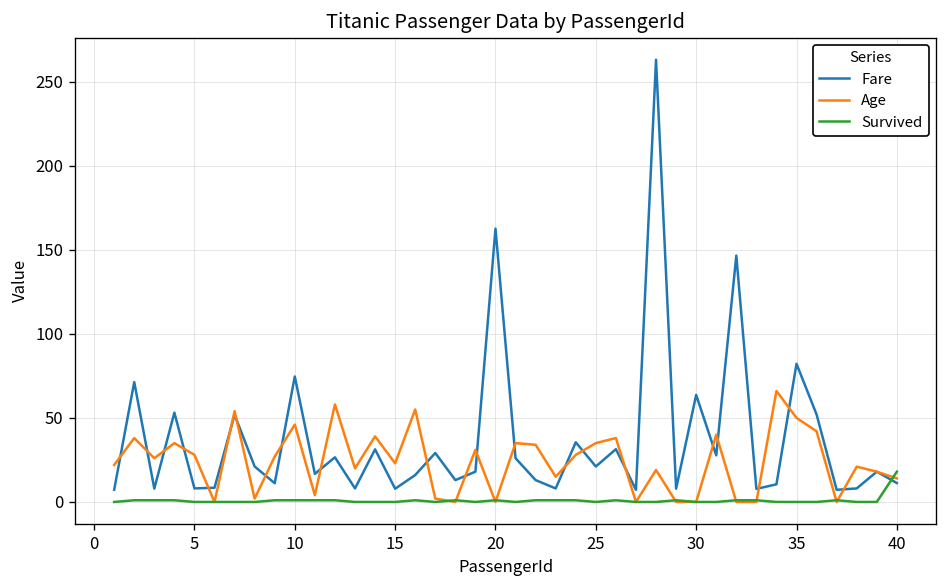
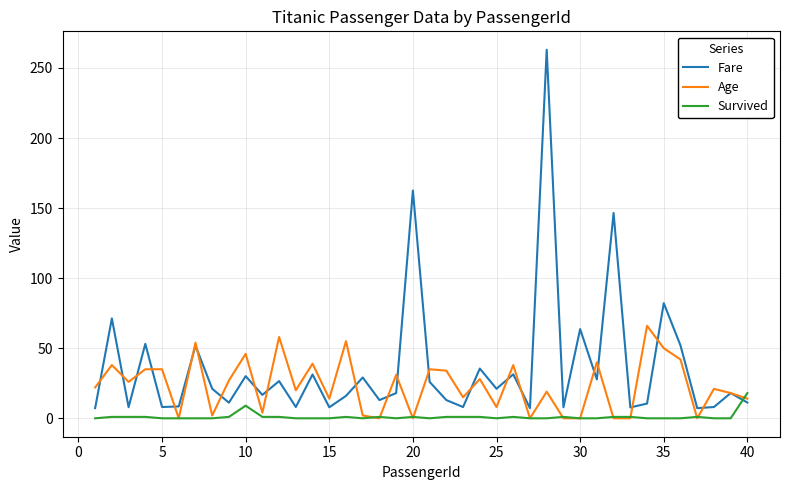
Age, 5: 28 -> 35
Fare, 10: 75 -> 30
Survived, 10: 1 -> 9
Age, 15: 23 -> 14
Age, 25: 35 -> 8
